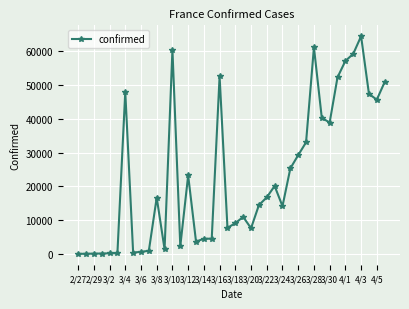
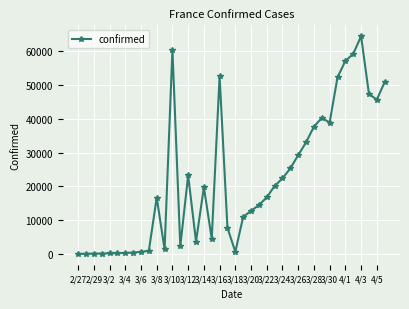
3/4: 48000 -> 0
3/14: 4000 -> 20000
3/18: 9000 -> 1000
3/20: 8000 -> 13000
3/24: 14000 -> 22000
3/28: 61000 -> 38000
